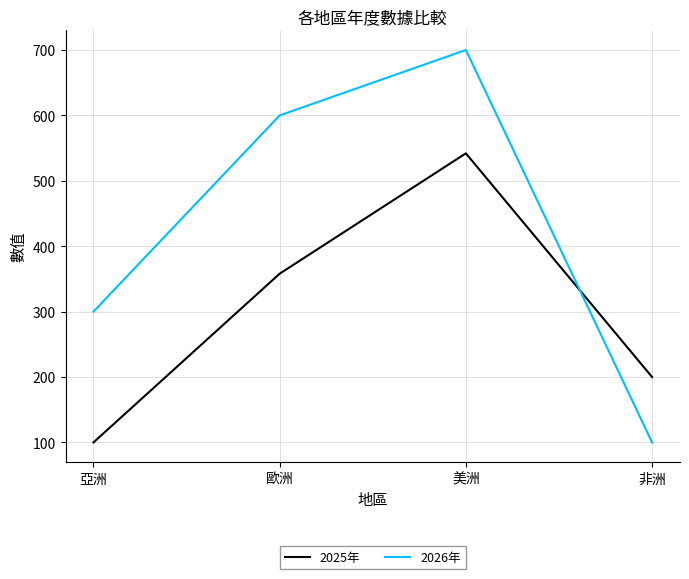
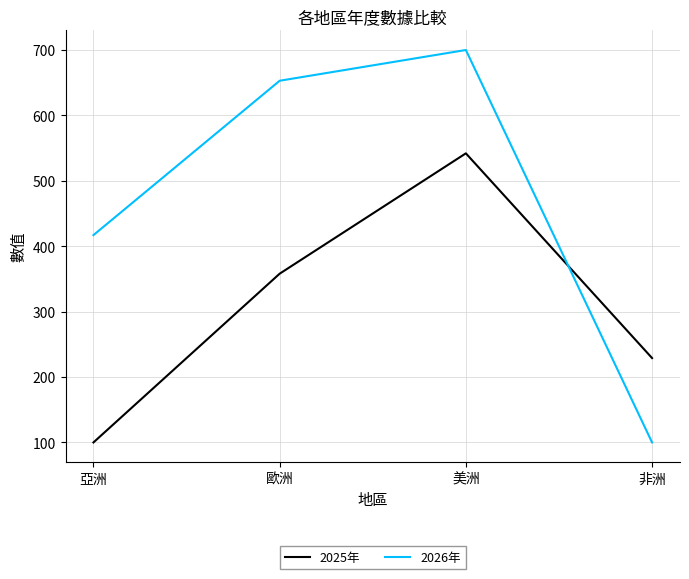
2026年, 亞洲: 300 -> 420
2026年, 歐洲: 600 -> 650
2025年, 非洲: 200 -> 230
